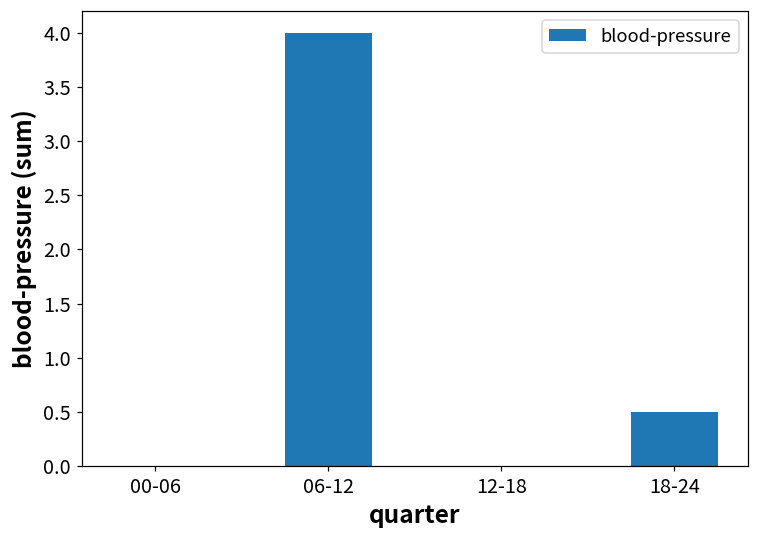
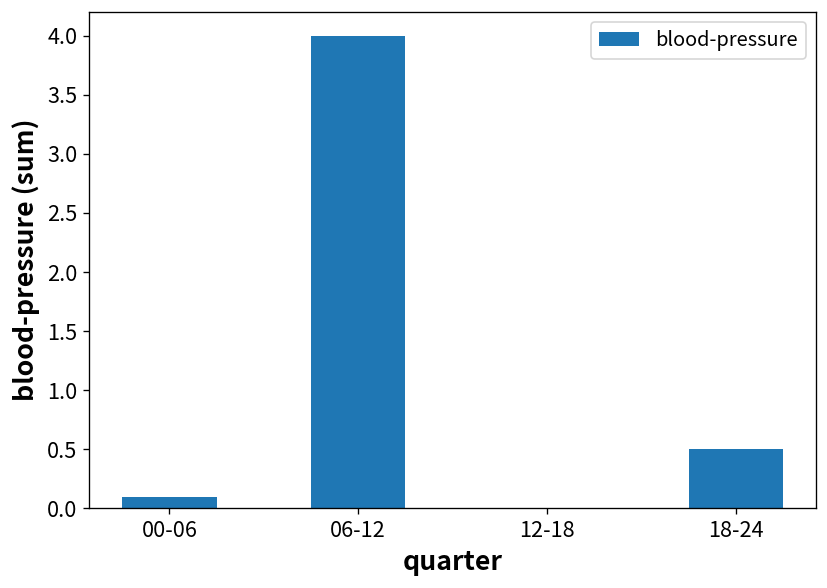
00-06: 0.0 -> 0.1
